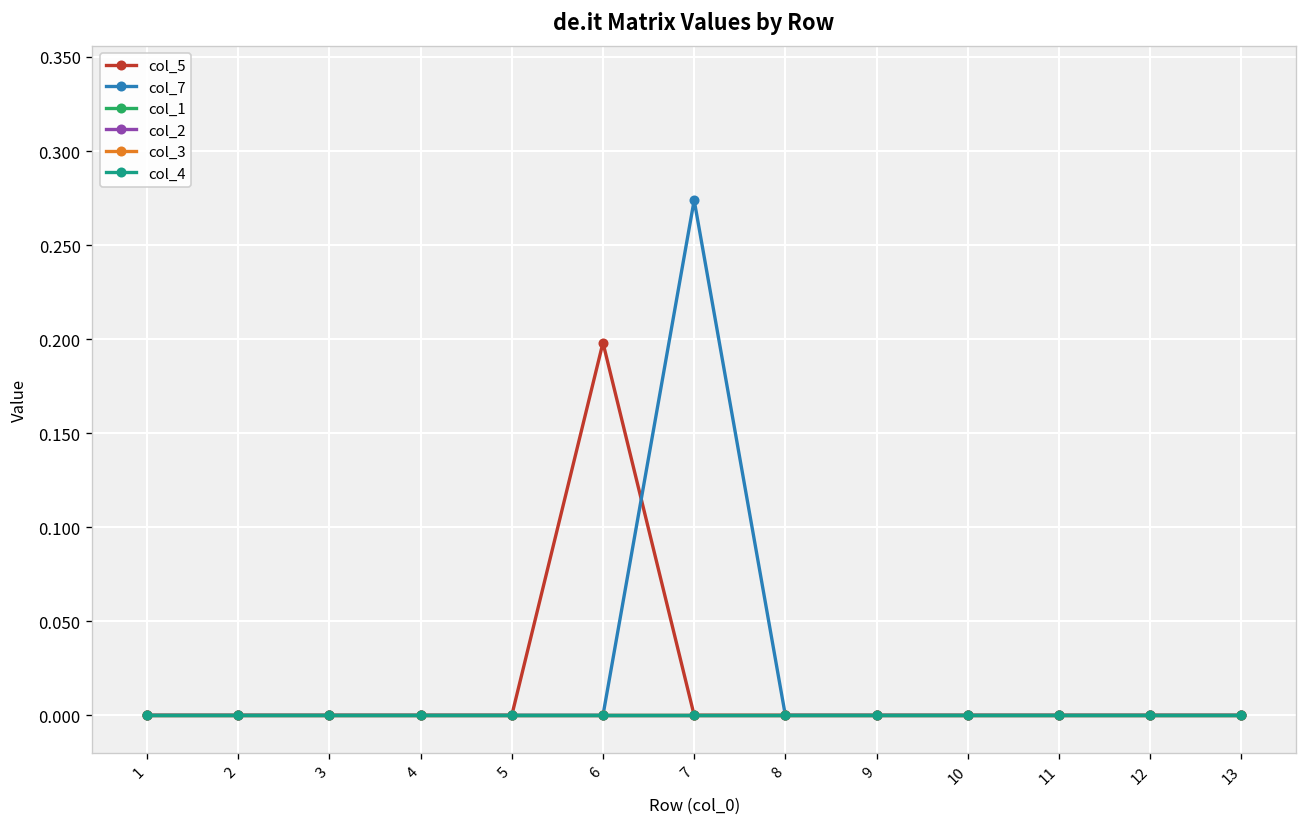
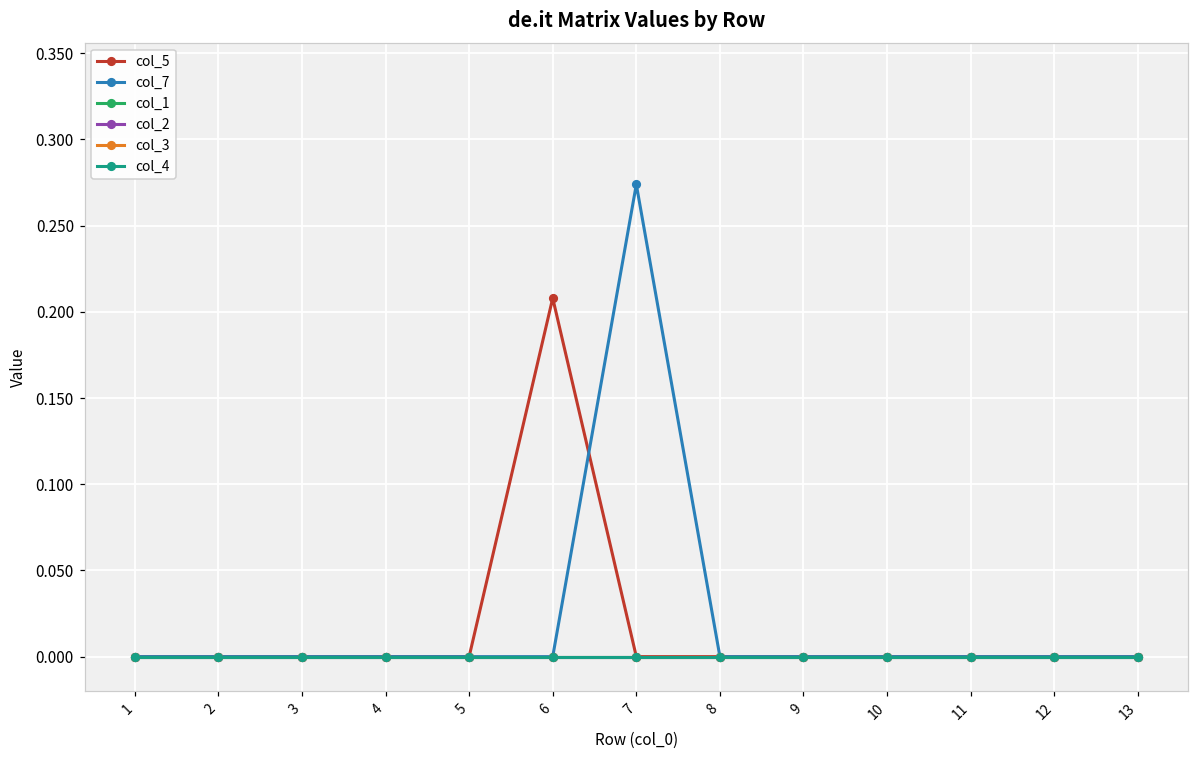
col_5, 6: 0.198 -> 0.208
